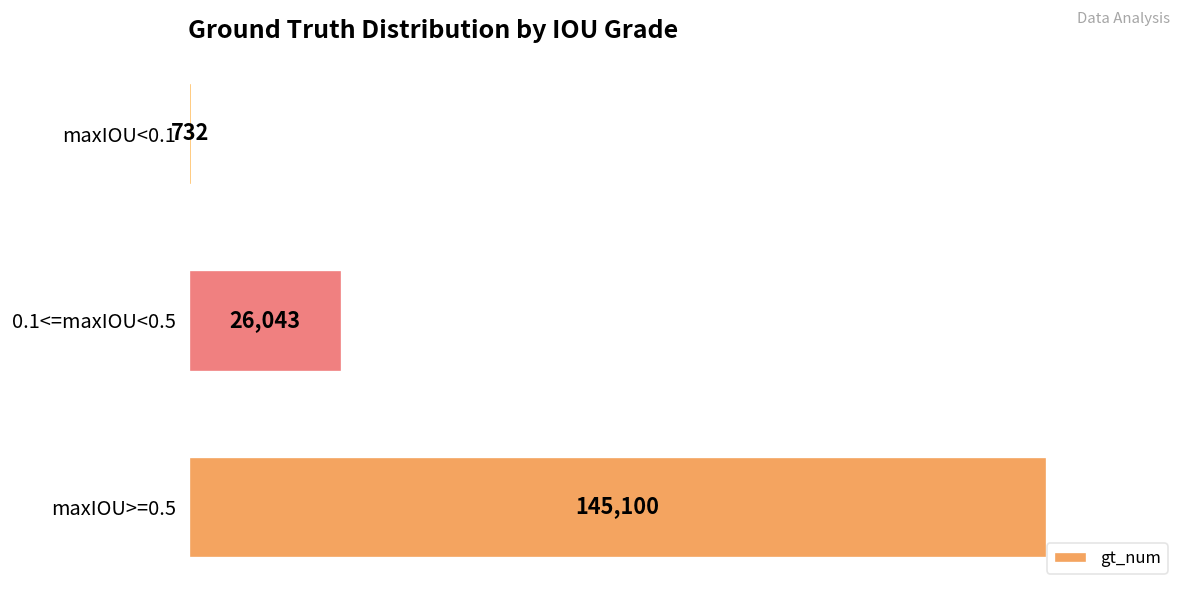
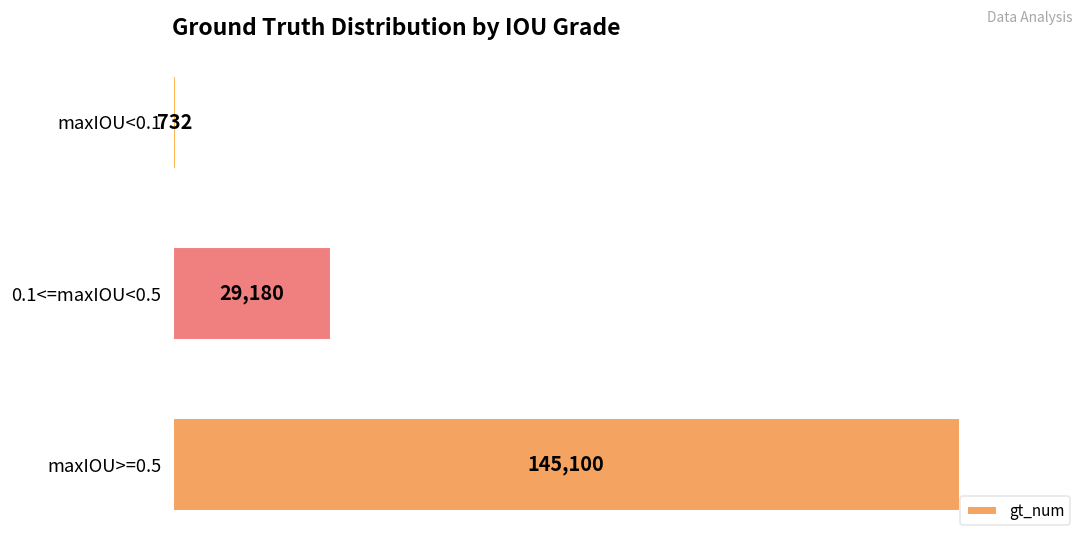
0.1<=maxIOU<0.5: 26,043 -> 29,180
